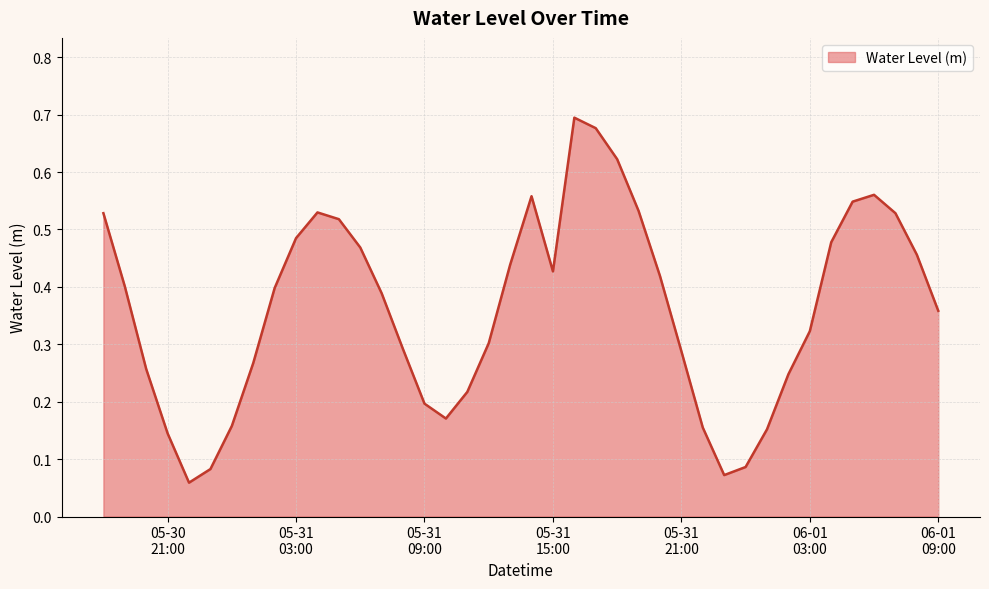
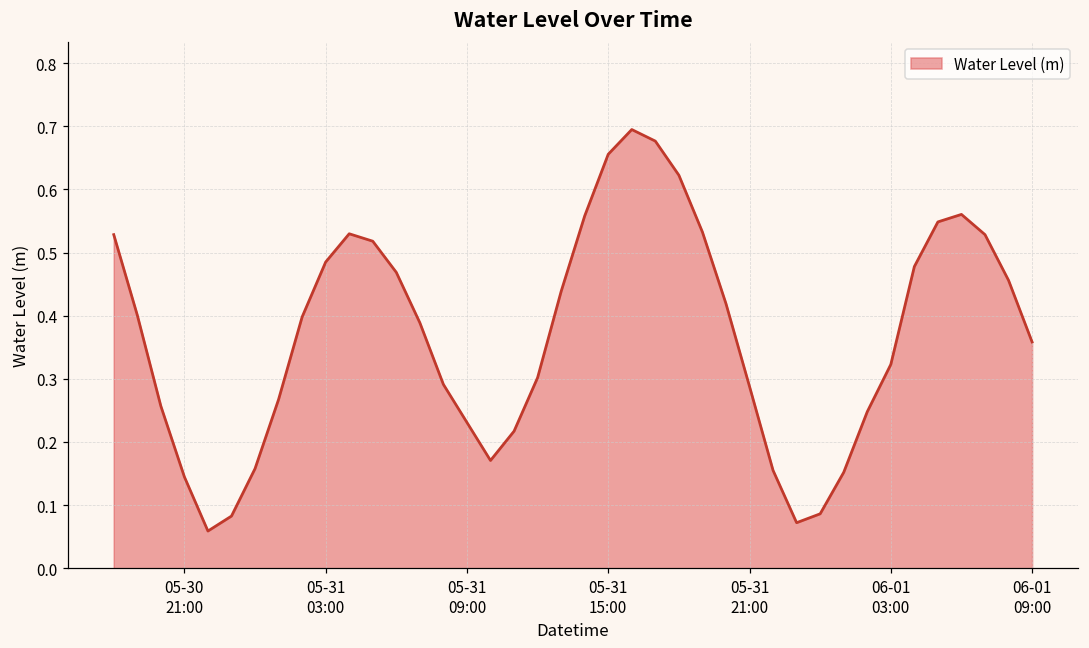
05-31 09:00: 0.20 -> 0.23
05-31 15:00: 0.43 -> 0.66
